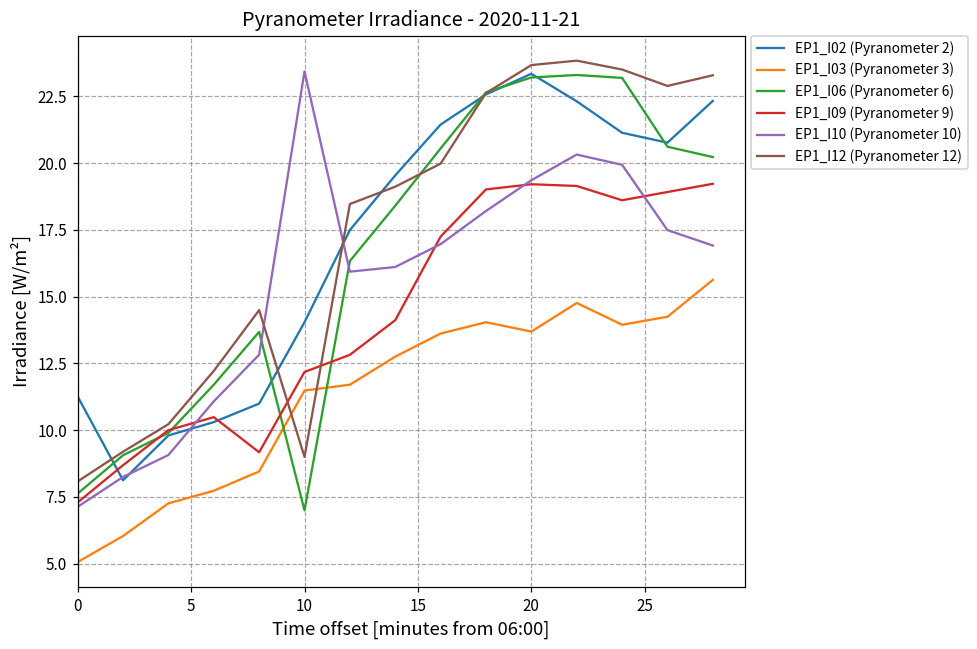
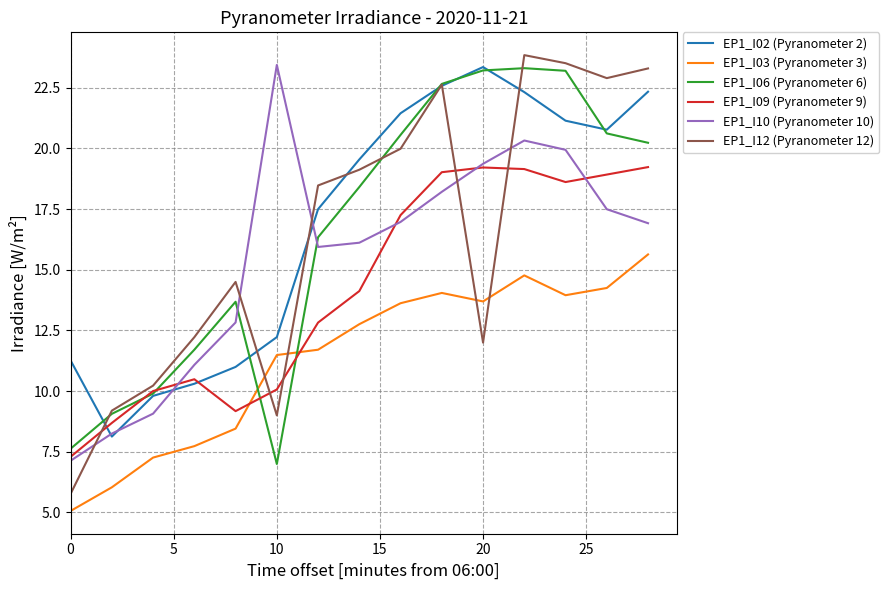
EP1_I12 (Pyranometer 12), 0: 8.1 -> 5.8
EP1_I02 (Pyranometer 2), 10: 14.0 -> 12.2
EP1_I09 (Pyranometer 9), 10: 12.2 -> 10.1
EP1_I12 (Pyranometer 12), 20: 23.7 -> 12.0
